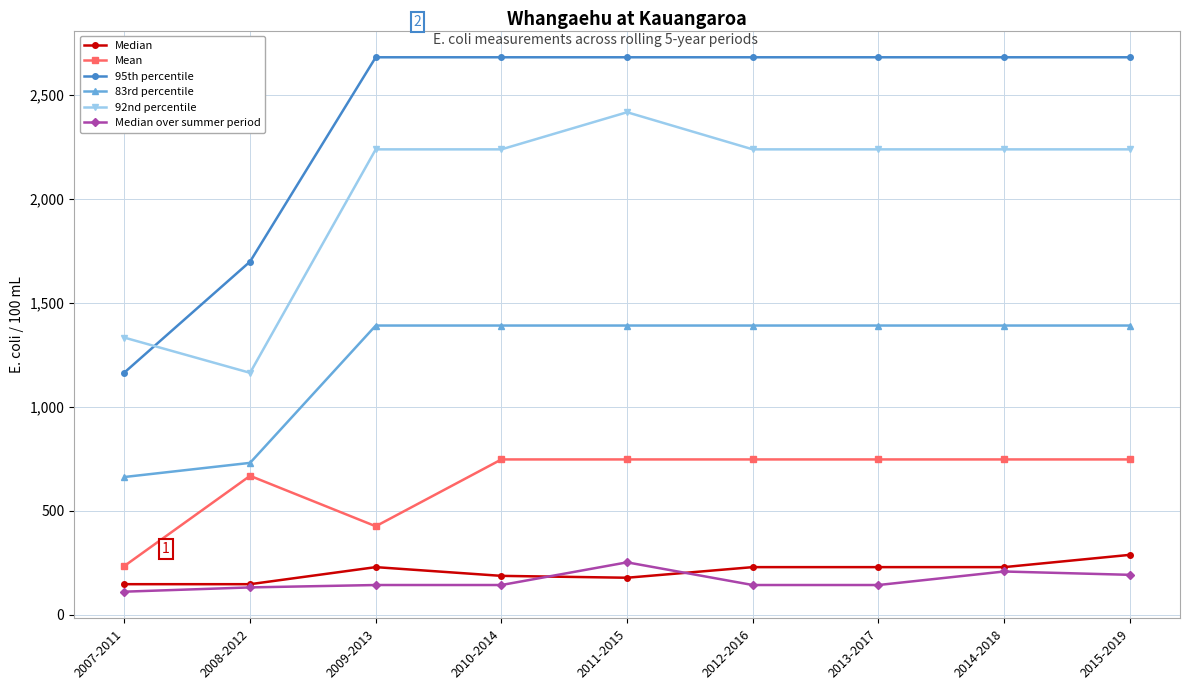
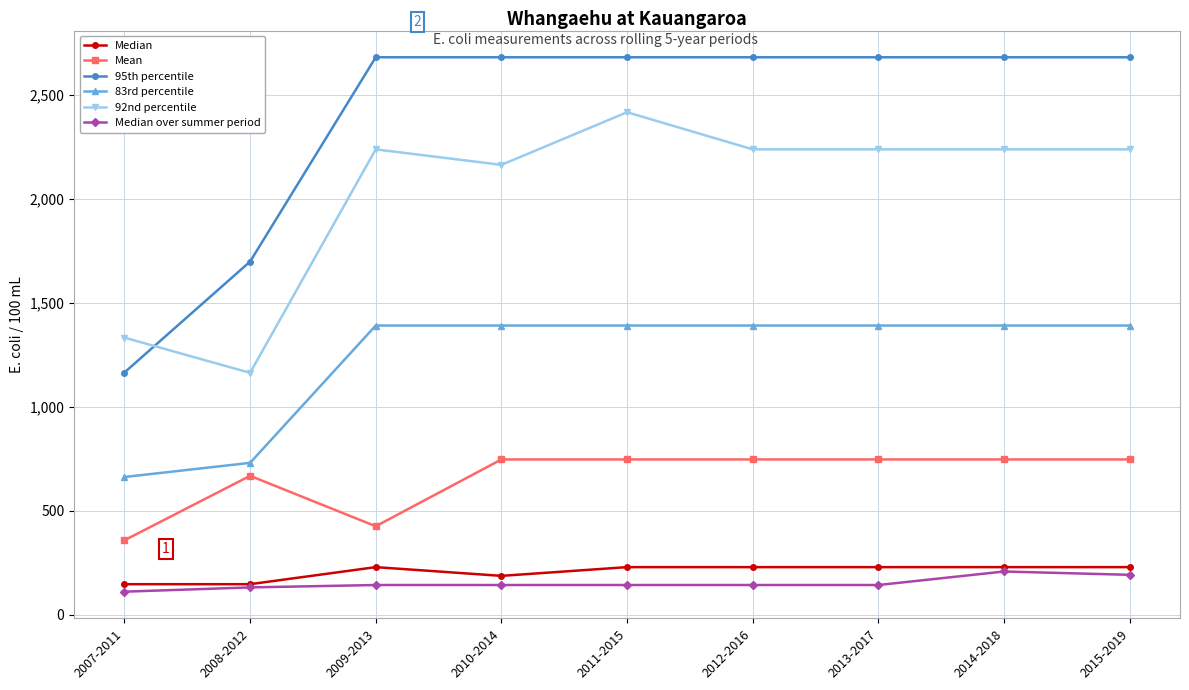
Mean, 2007-2011: 230 -> 360
92nd percentile, 2010-2014: 2,240 -> 2,160
Median, 2011-2015: 180 -> 230
Median over summer period, 2011-2015: 250 -> 140
Median, 2015-2019: 290 -> 230
